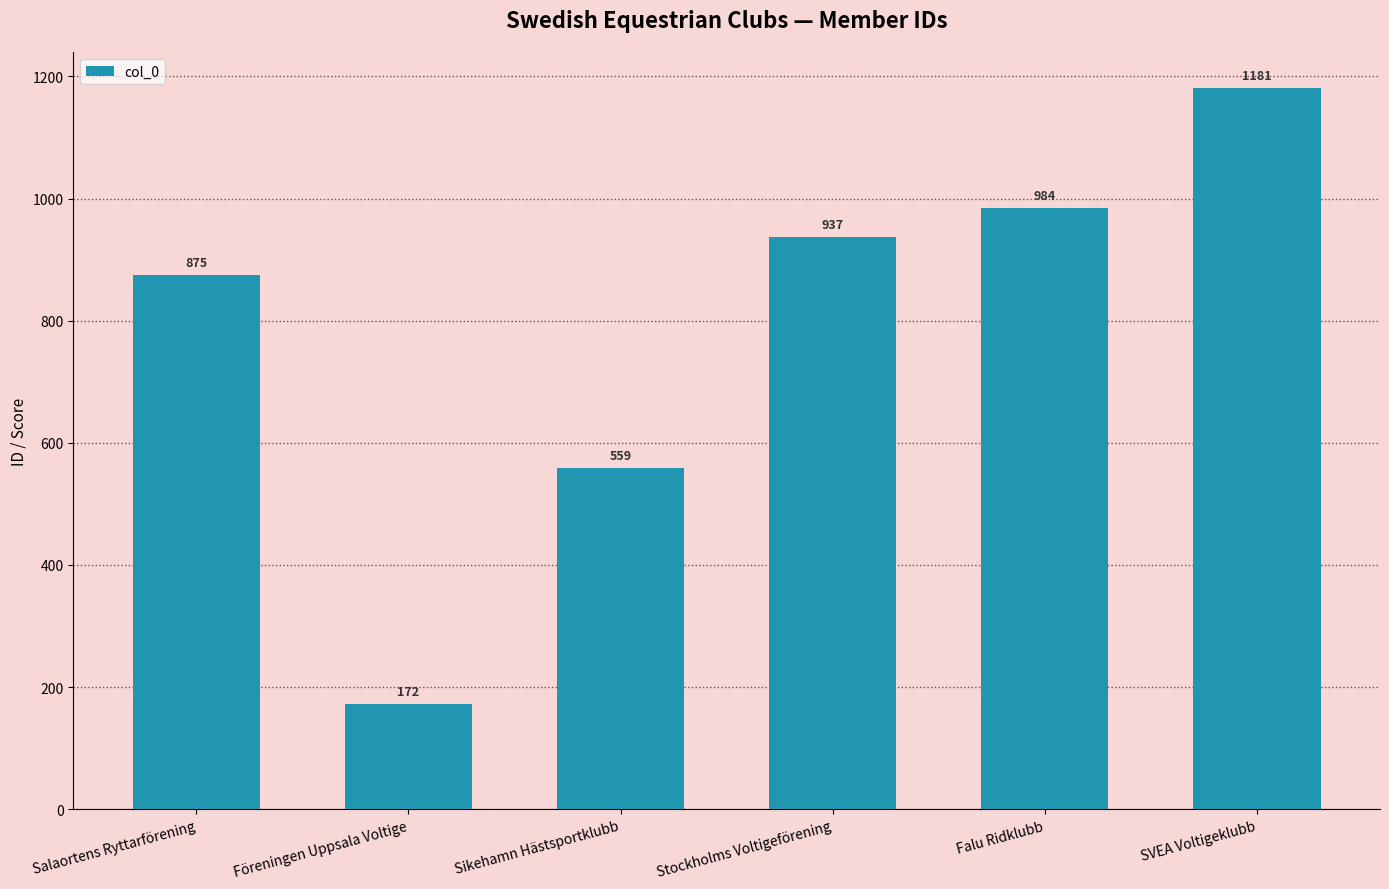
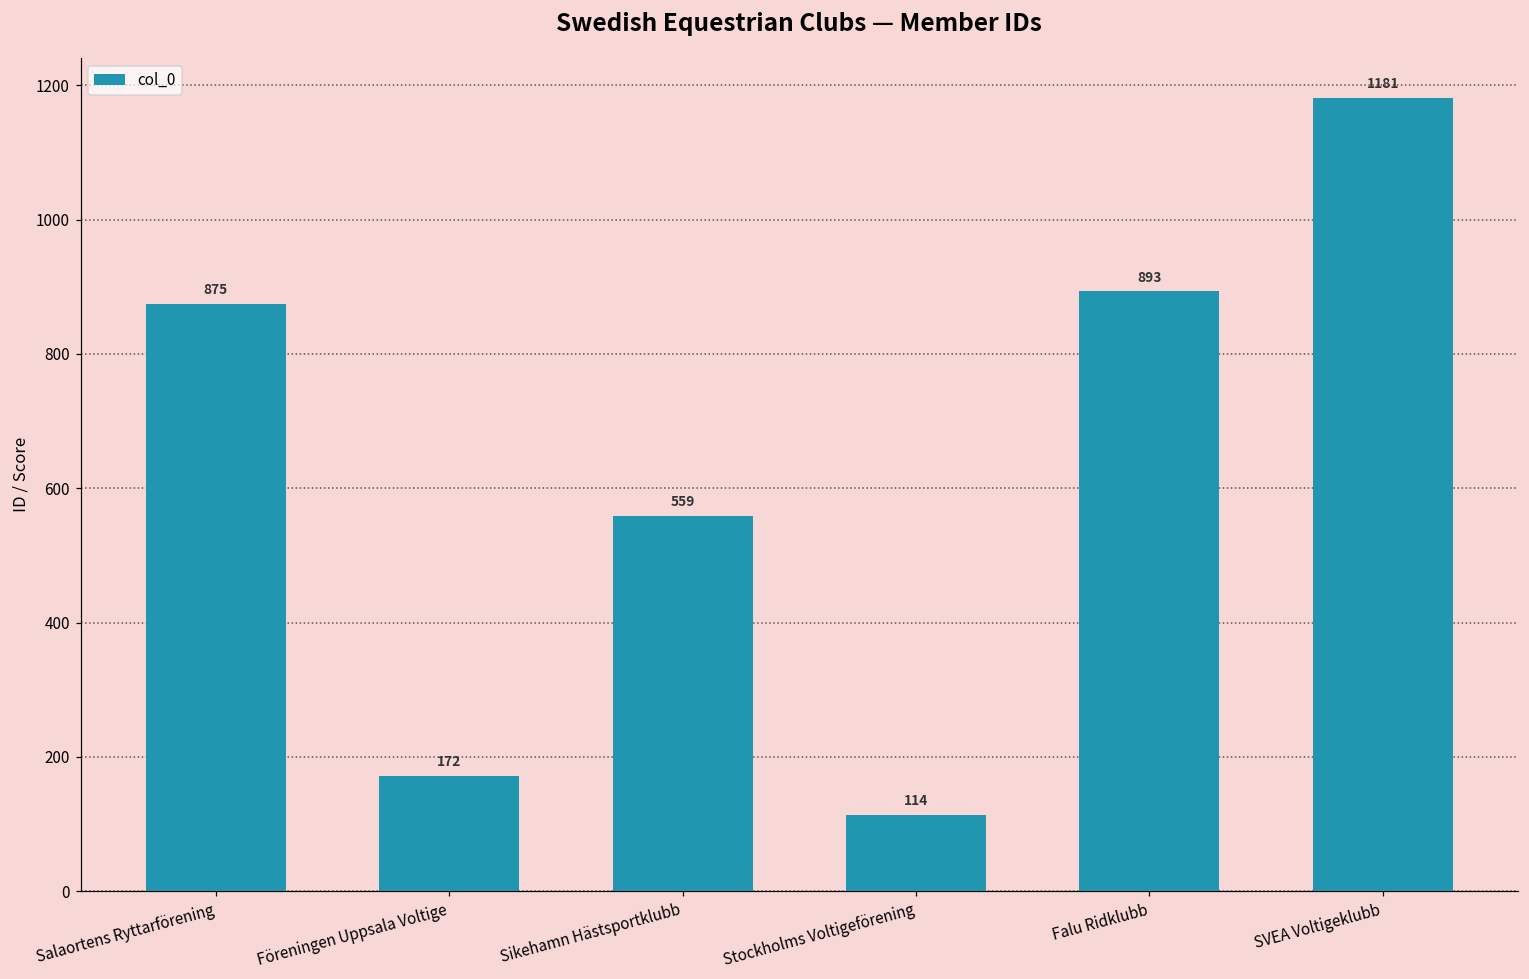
Stockholms Voltigeförening: 937 -> 114
Falu Ridklubb: 984 -> 893
